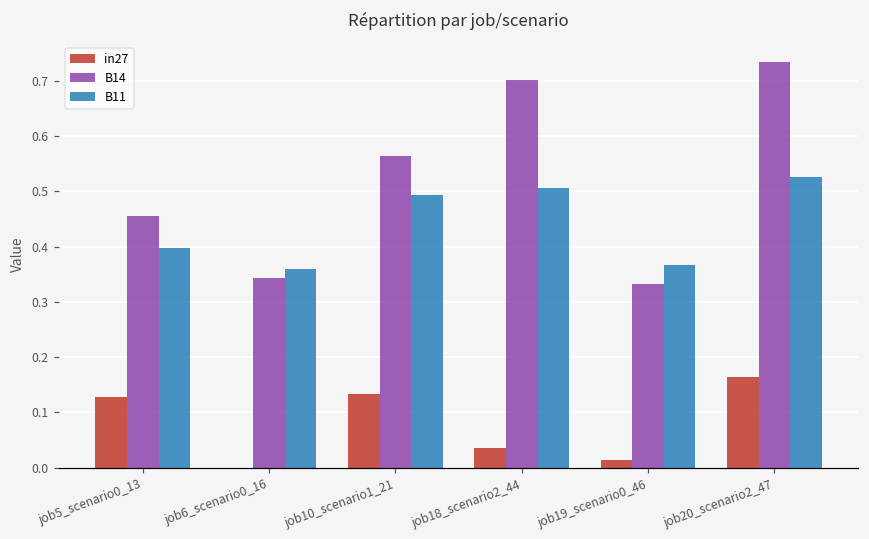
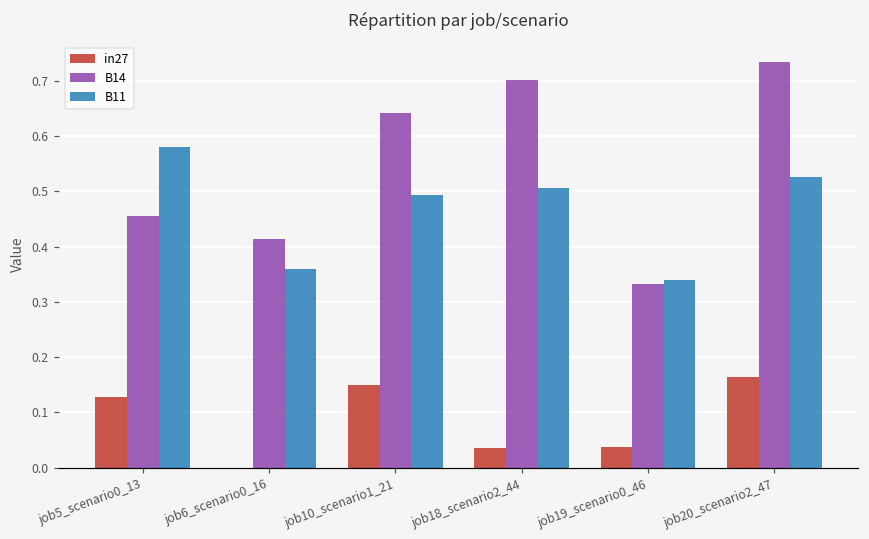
B11, job5_scenario0_13: 0.40 -> 0.58
B14, job6_scenario0_16: 0.34 -> 0.41
in27, job10_scenario1_21: 0.13 -> 0.15
B14, job10_scenario1_21: 0.56 -> 0.64
in27, job19_scenario0_46: 0.01 -> 0.04
B11, job19_scenario0_46: 0.37 -> 0.34
